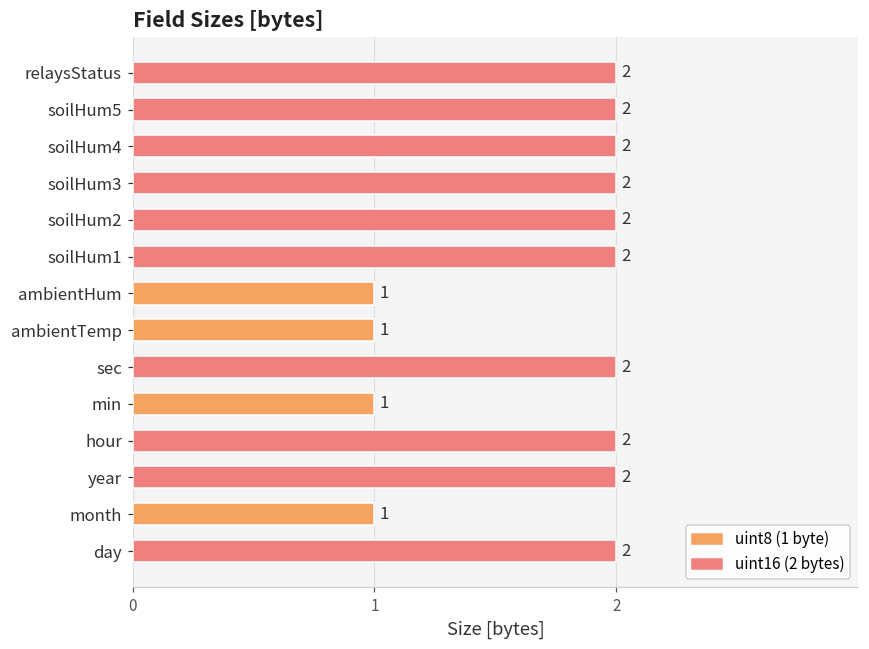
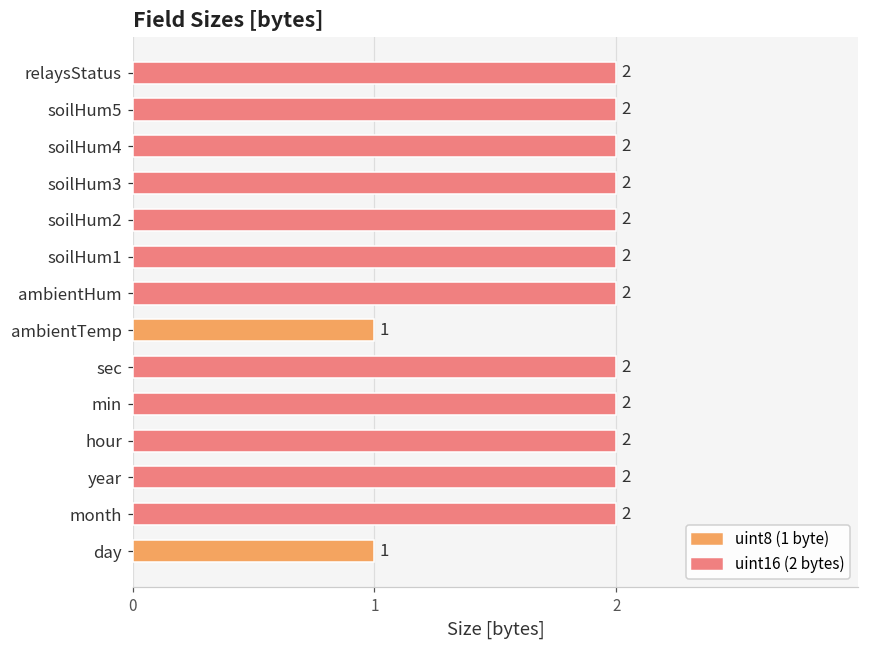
ambientHum: 1 -> 2
min: 1 -> 2
month: 1 -> 2
day: 2 -> 1
